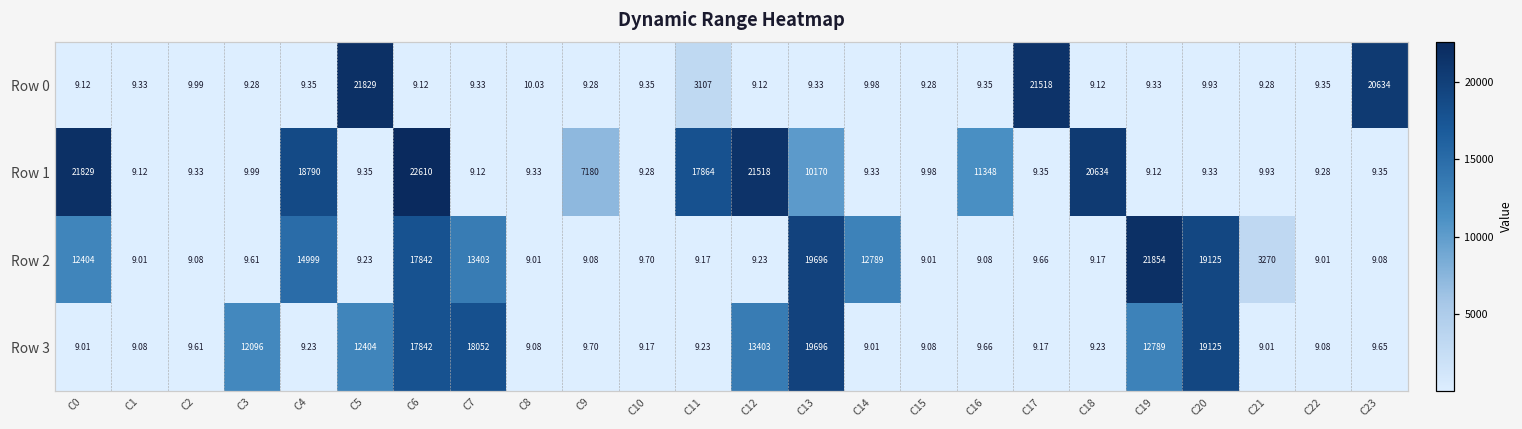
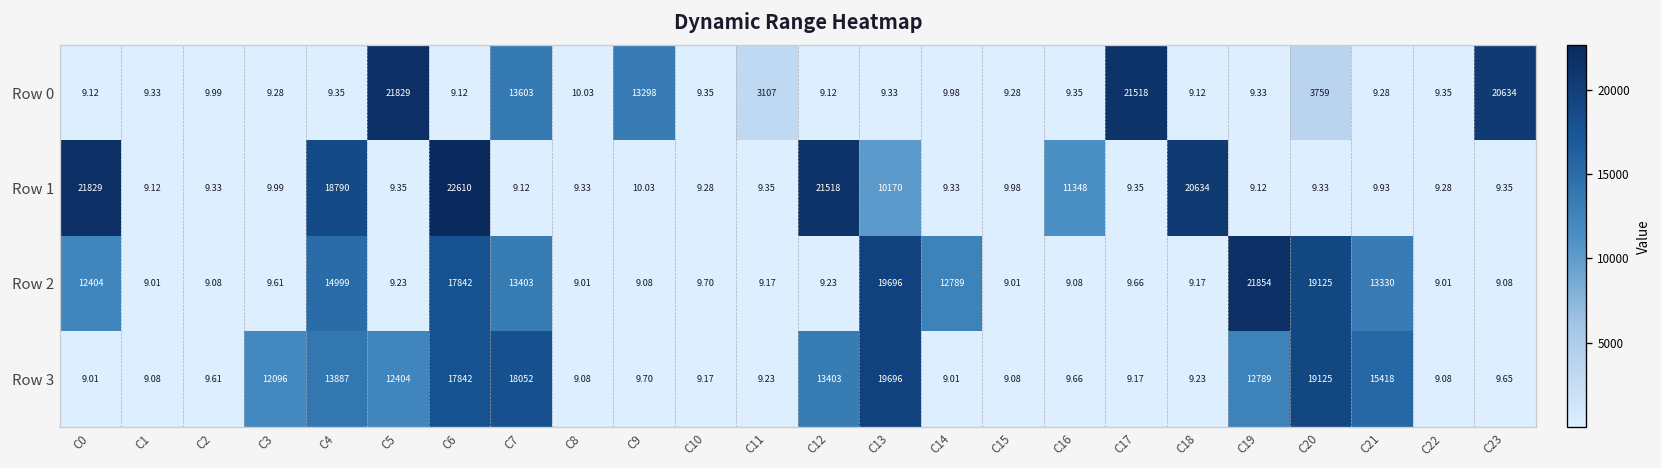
Row 0, C7: 9.33 -> 13603
Row 0, C9: 9.28 -> 13298
Row 0, C20: 9.93 -> 3759
Row 1, C9: 7180 -> 10.03
Row 1, C11: 17864 -> 9.35
Row 2, C21: 3270 -> 13330
Row 3, C4: 9.23 -> 13887
Row 3, C21: 9.01 -> 15418
